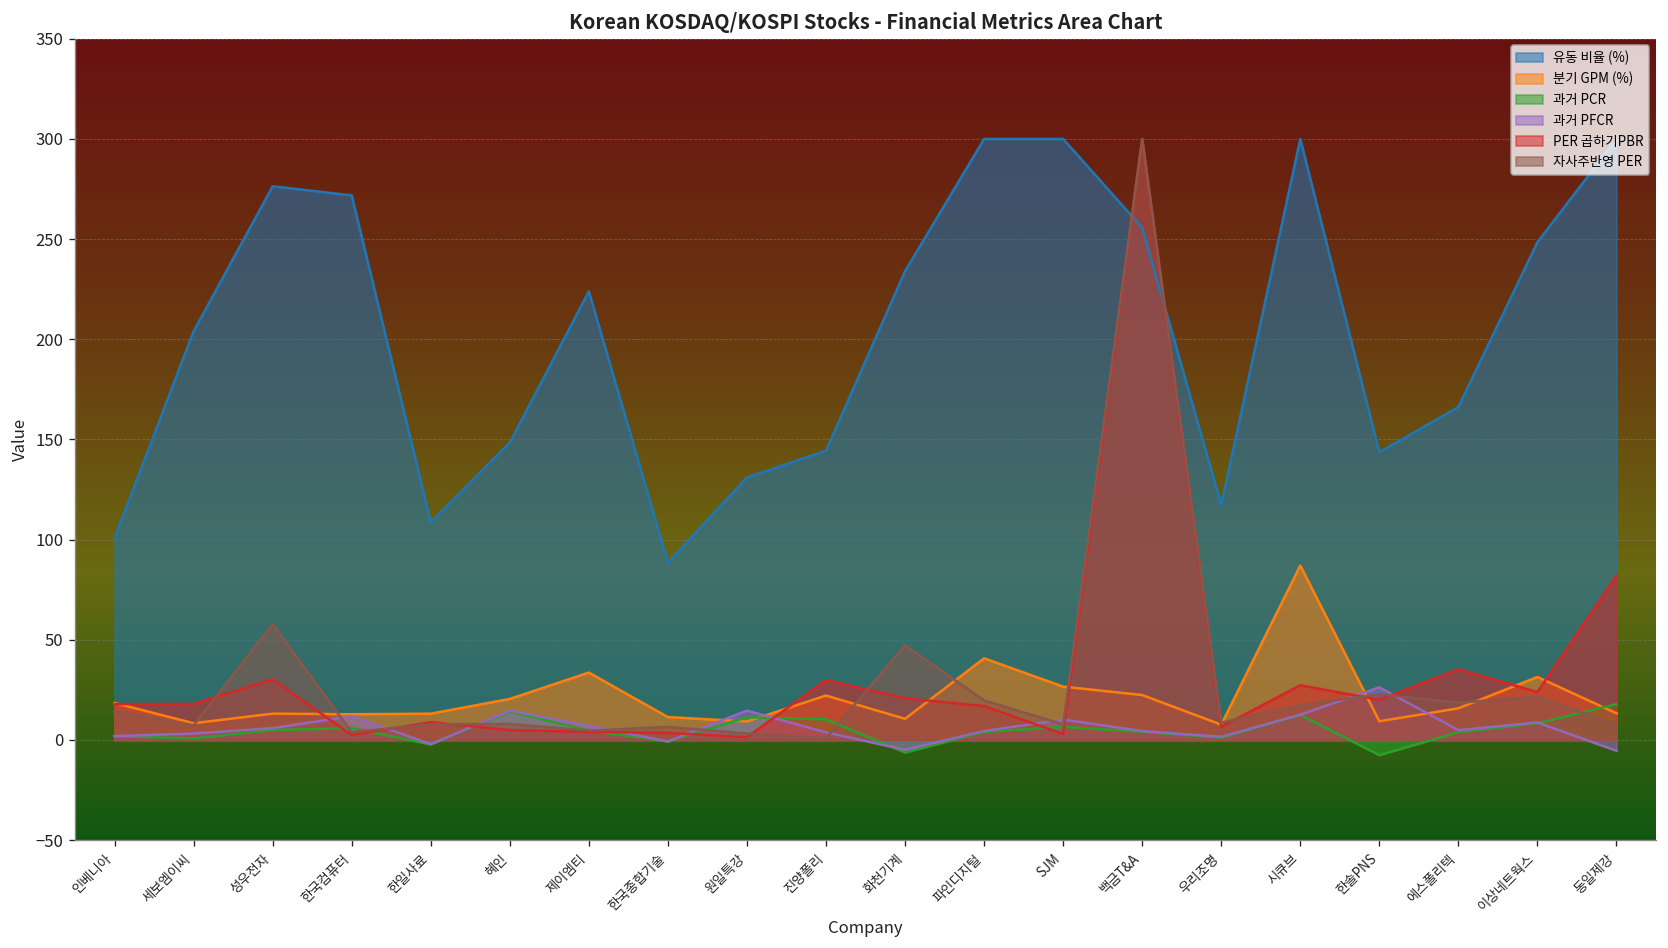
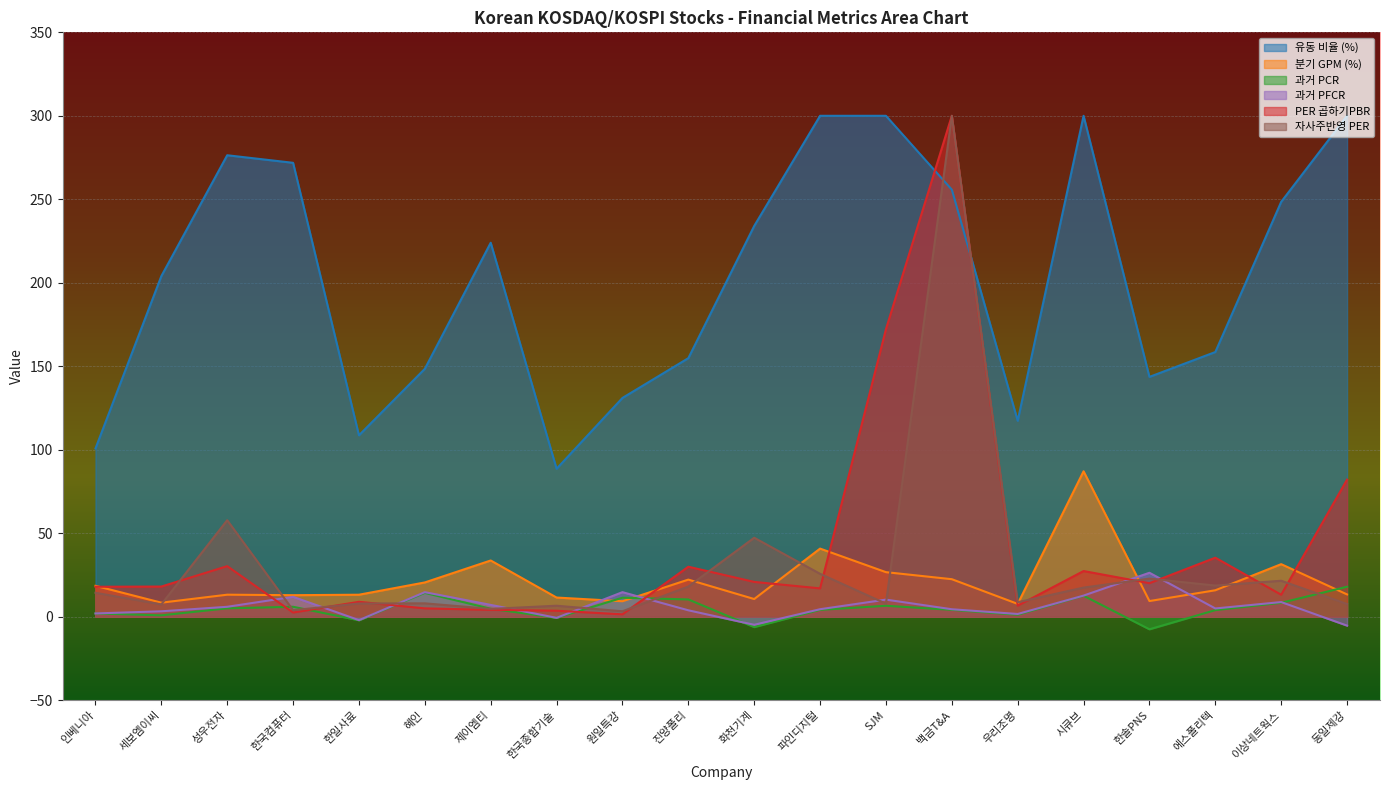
유동 비율 (%), 진양폴리: 144 -> 155
자사주반영 PER, 진양폴리: 1 -> 18
자사주반영 PER, 파인디지털: 20 -> 26
PER 곱하기PBR, SJM: 3 -> 172
유동 비율 (%), 에스폴리텍: 166 -> 159
PER 곱하기PBR, 이상네트웍스: 24 -> 13
